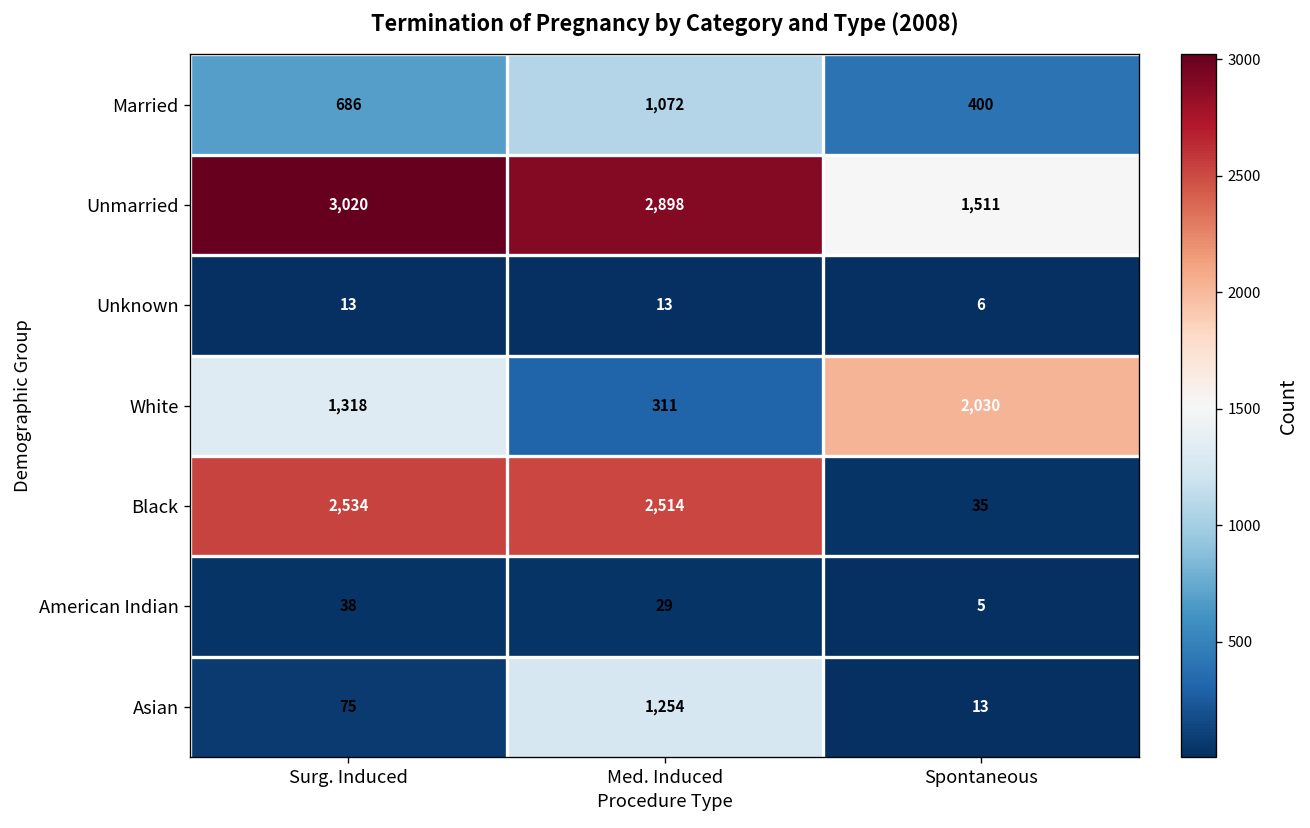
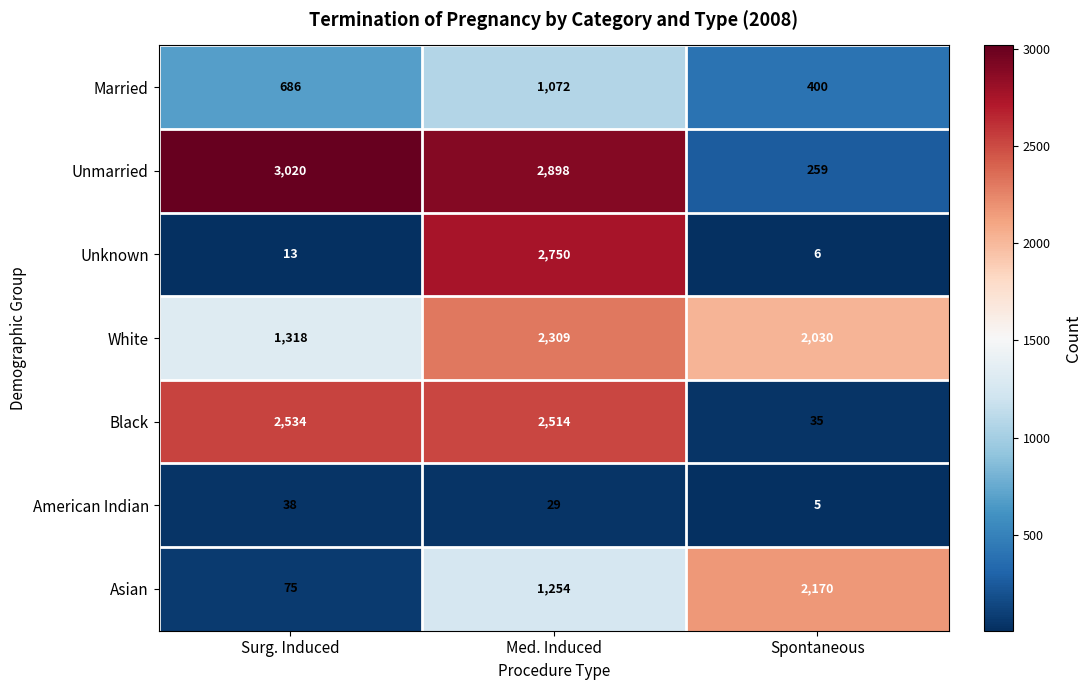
Unmarried, Spontaneous: 1,511 -> 259
Unknown, Med. Induced: 13 -> 2,750
White, Med. Induced: 311 -> 2,309
Asian, Spontaneous: 13 -> 2,170
